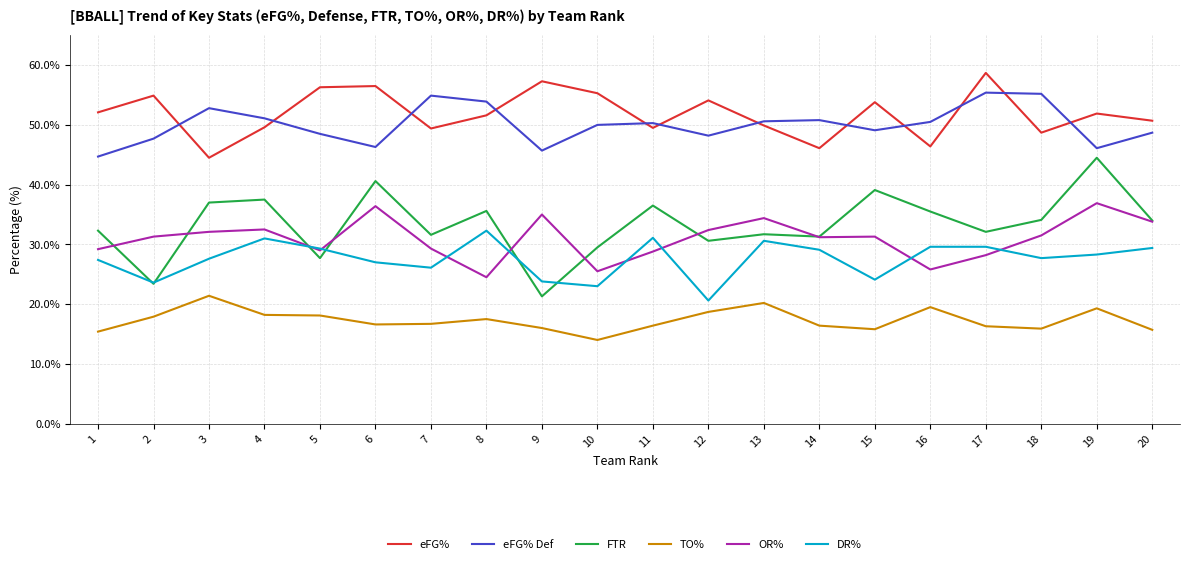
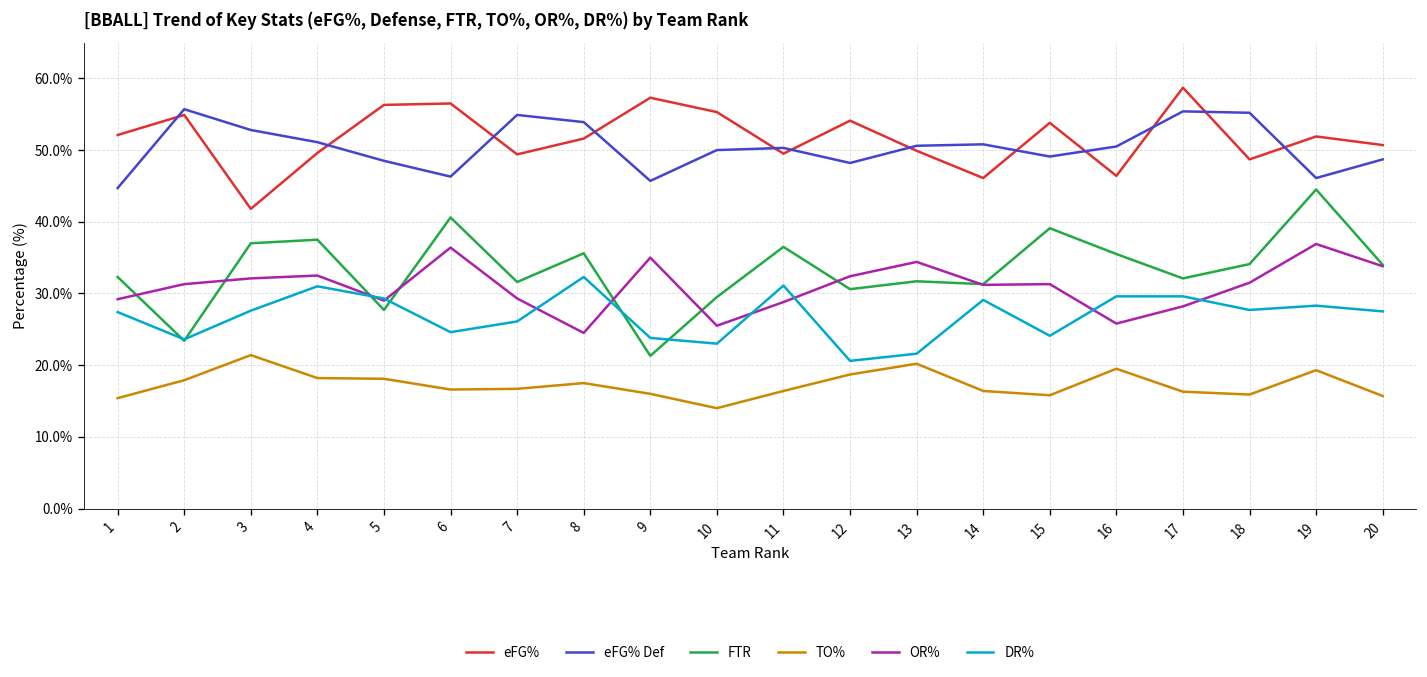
eFG% Def, 2: 48% -> 56%
eFG%, 3: 45% -> 42%
DR%, 6: 27% -> 25%
DR%, 13: 31% -> 22%
DR%, 20: 29% -> 28%
